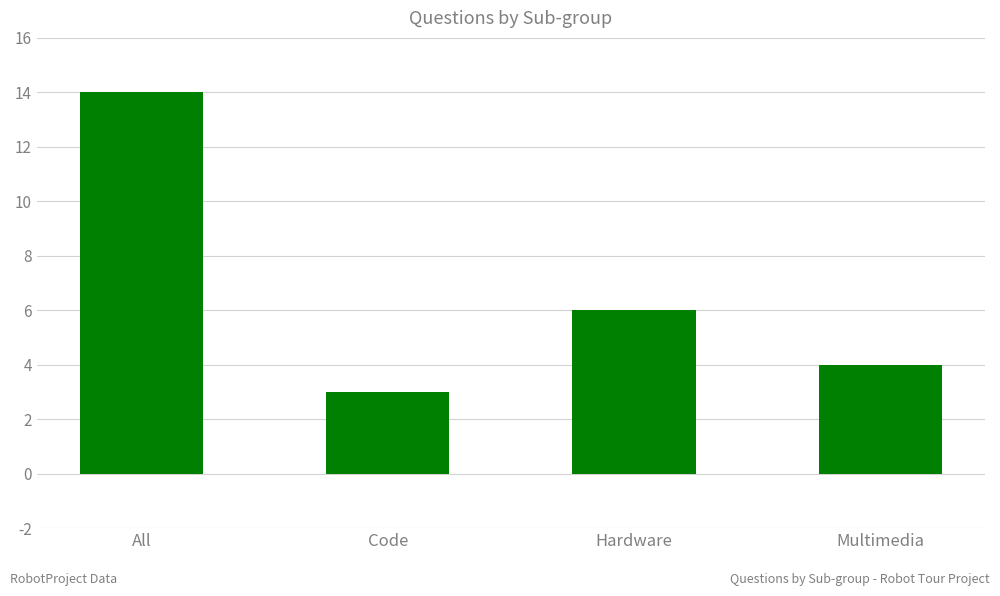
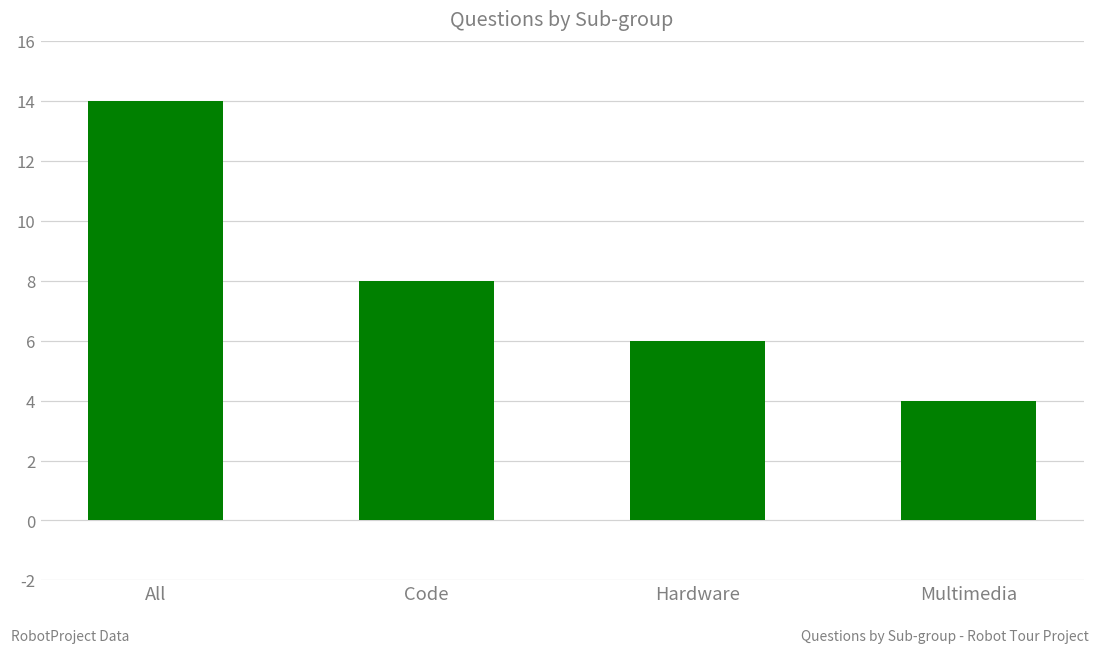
Code: 3 -> 8
